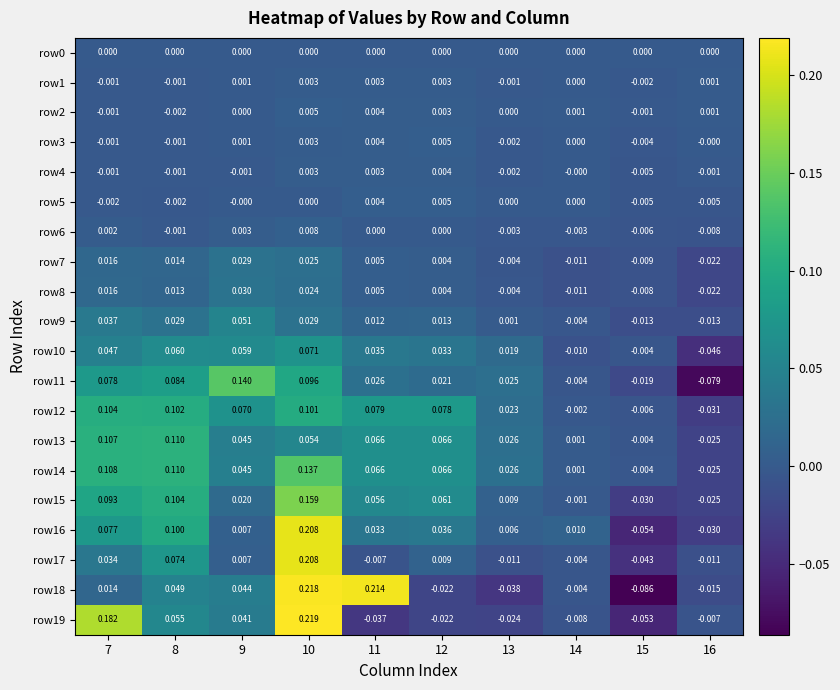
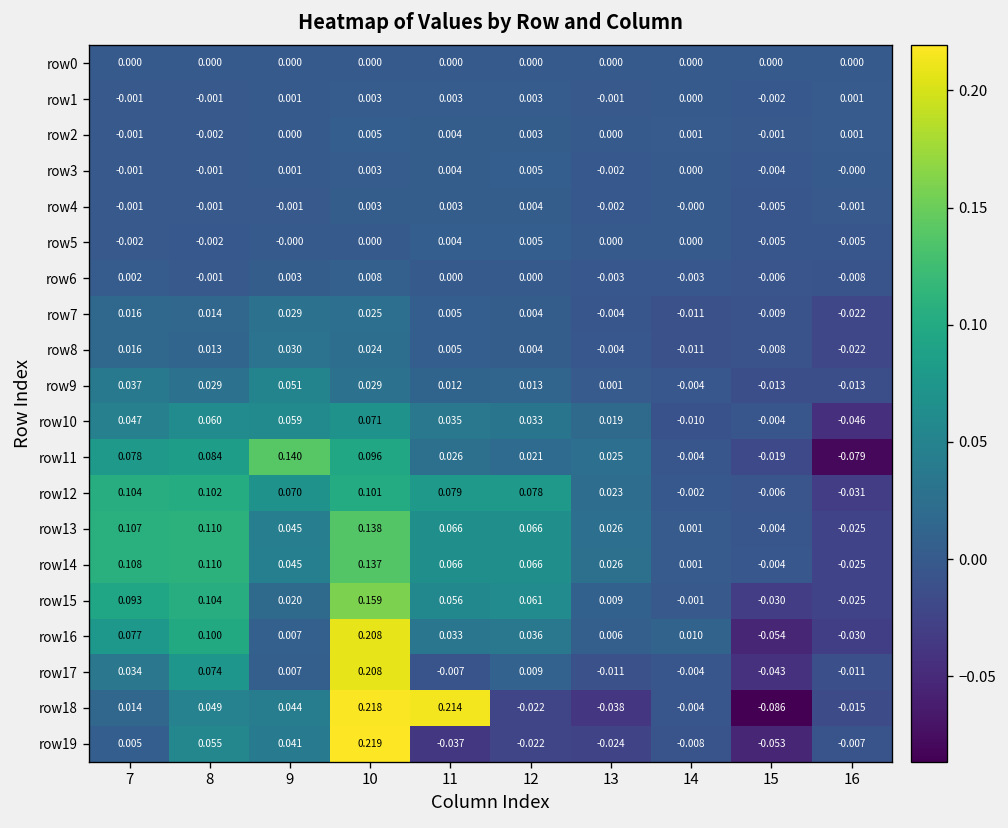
row13, 10: 0.054 -> 0.138
row19, 7: 0.182 -> 0.005
